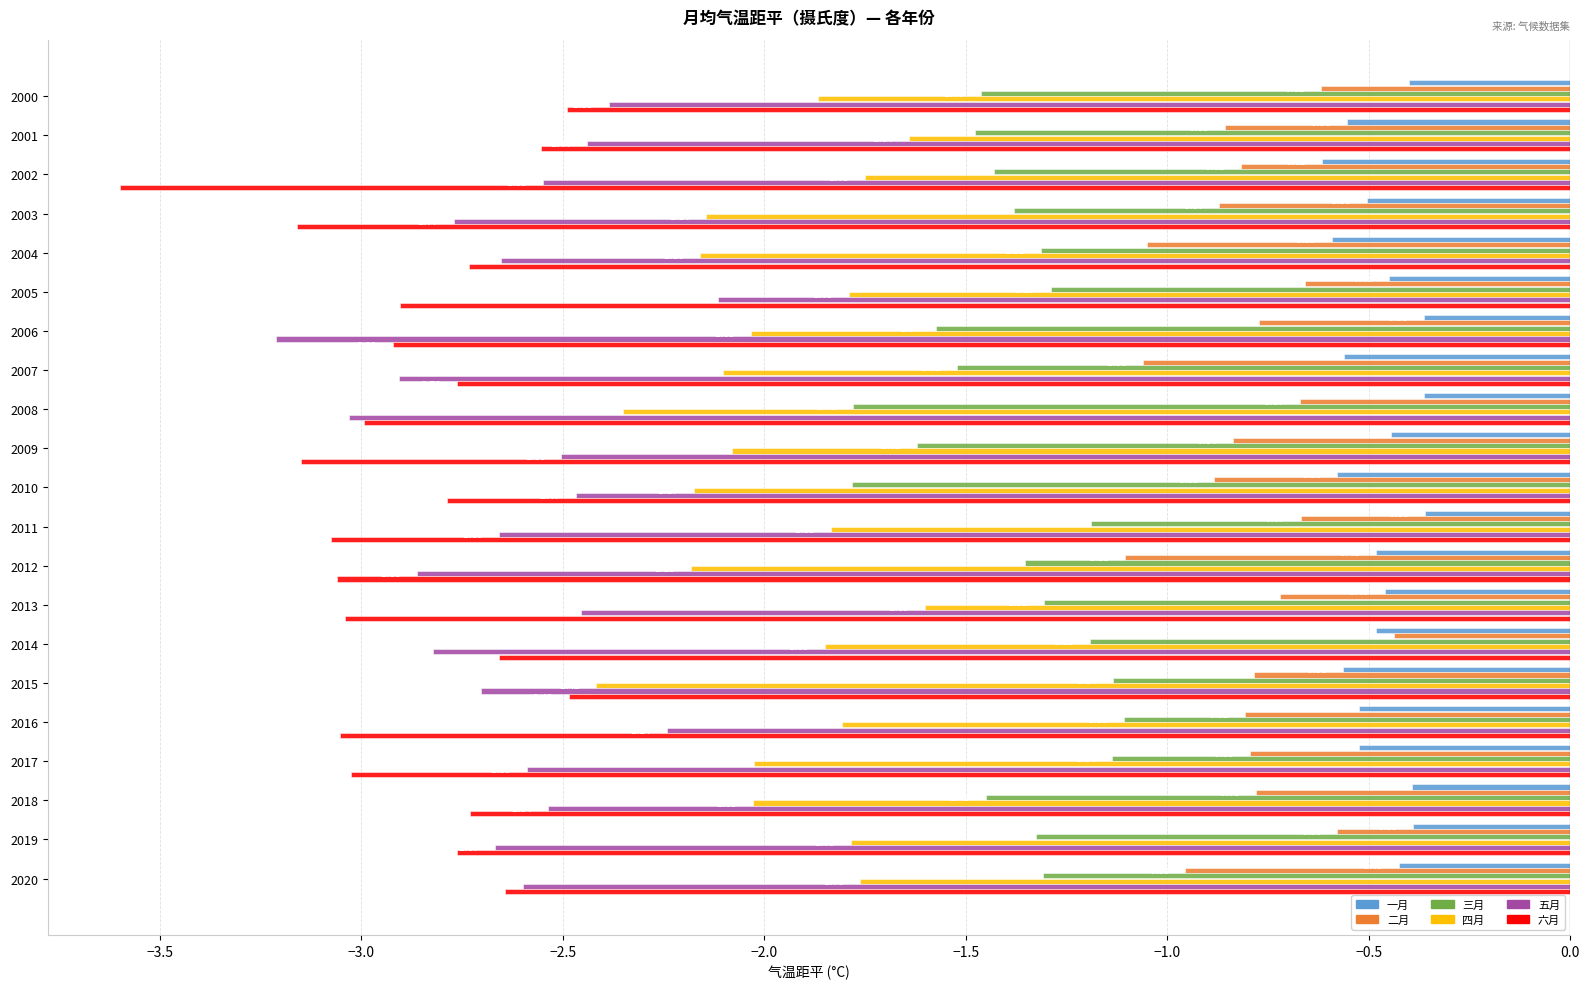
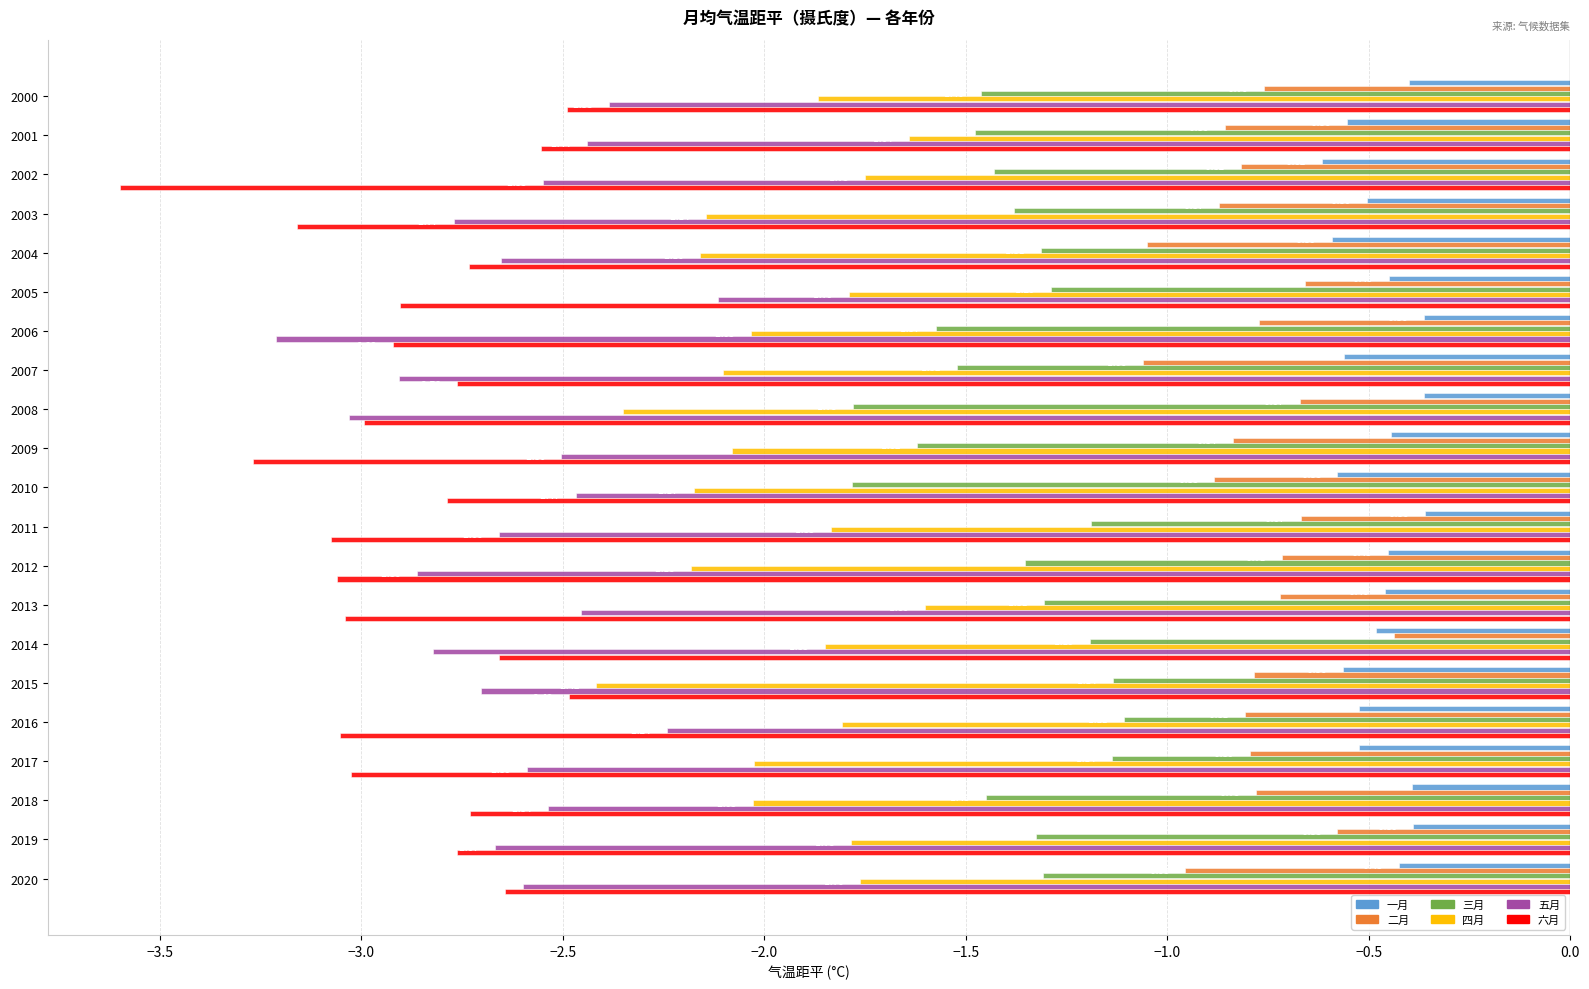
二月, 2000: -0.62 -> -0.76
六月, 2009: -3.15 -> -3.27
一月, 2012: -0.48 -> -0.45
二月, 2012: -1.11 -> -0.71
